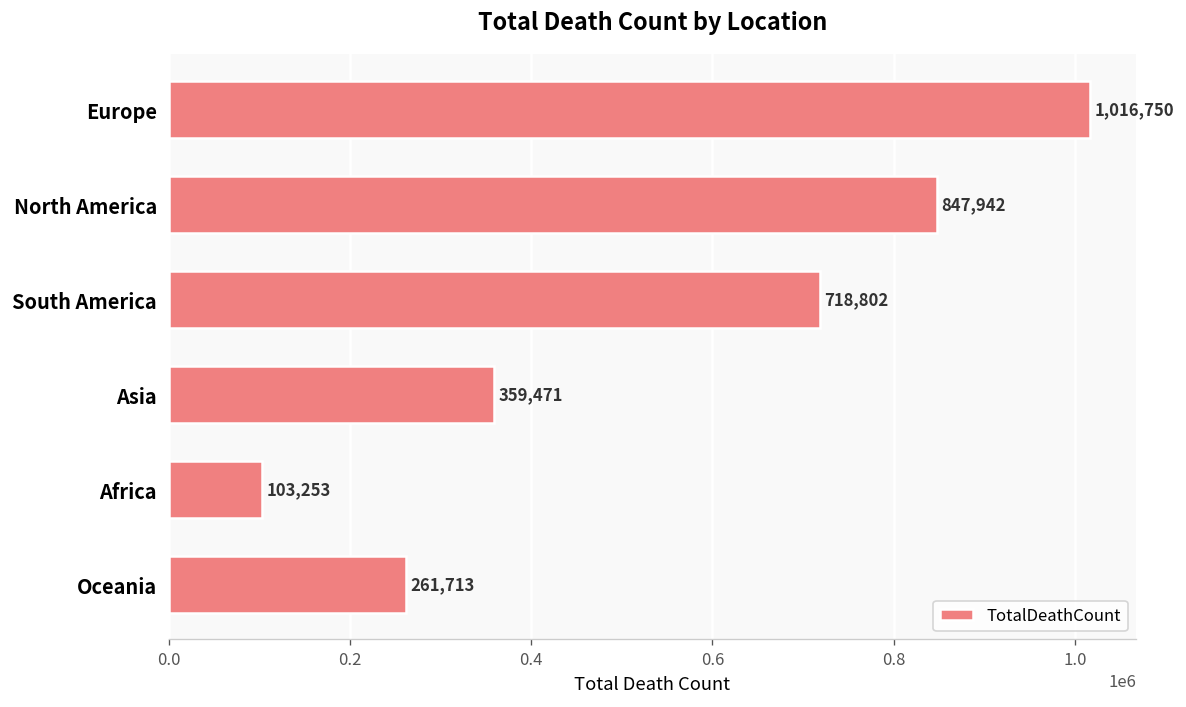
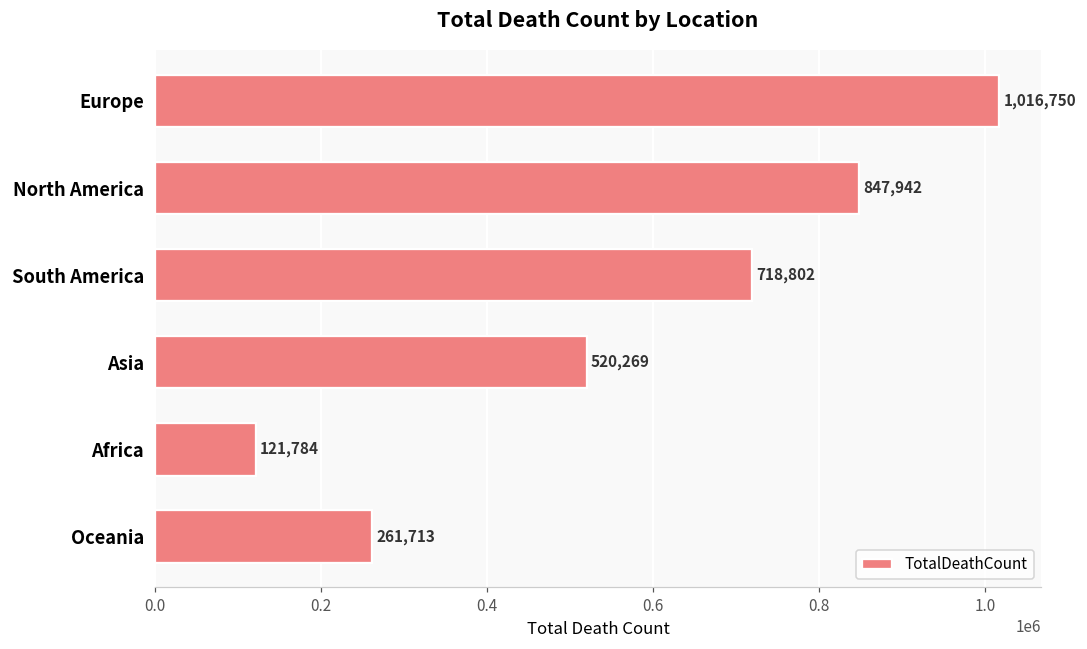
Asia: 359,471 -> 520,269
Africa: 103,253 -> 121,784
